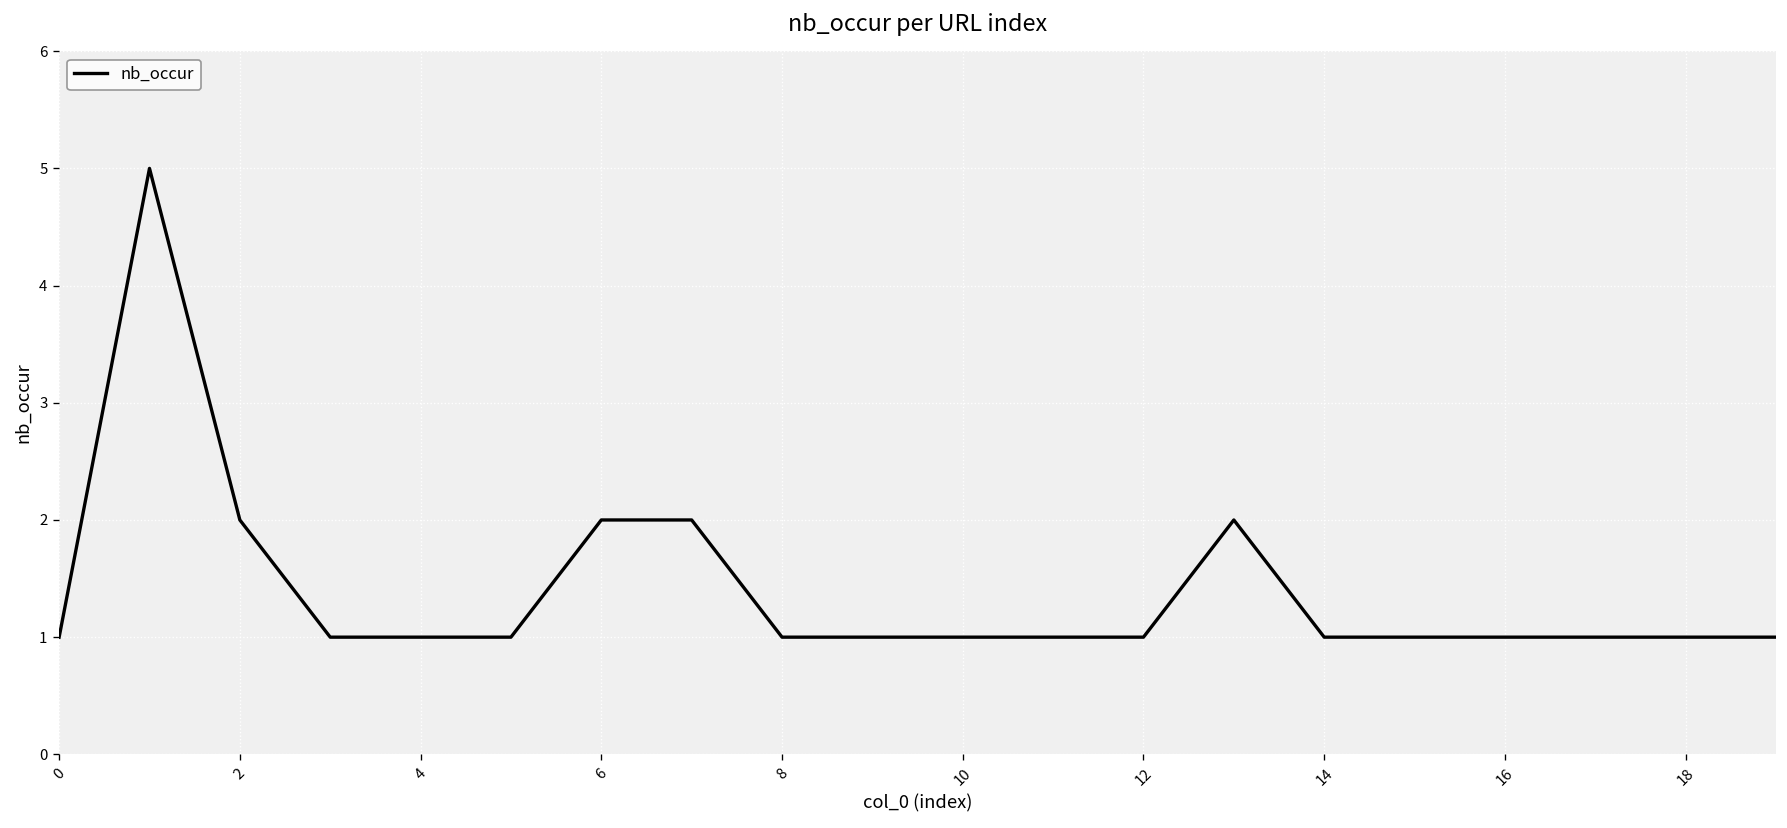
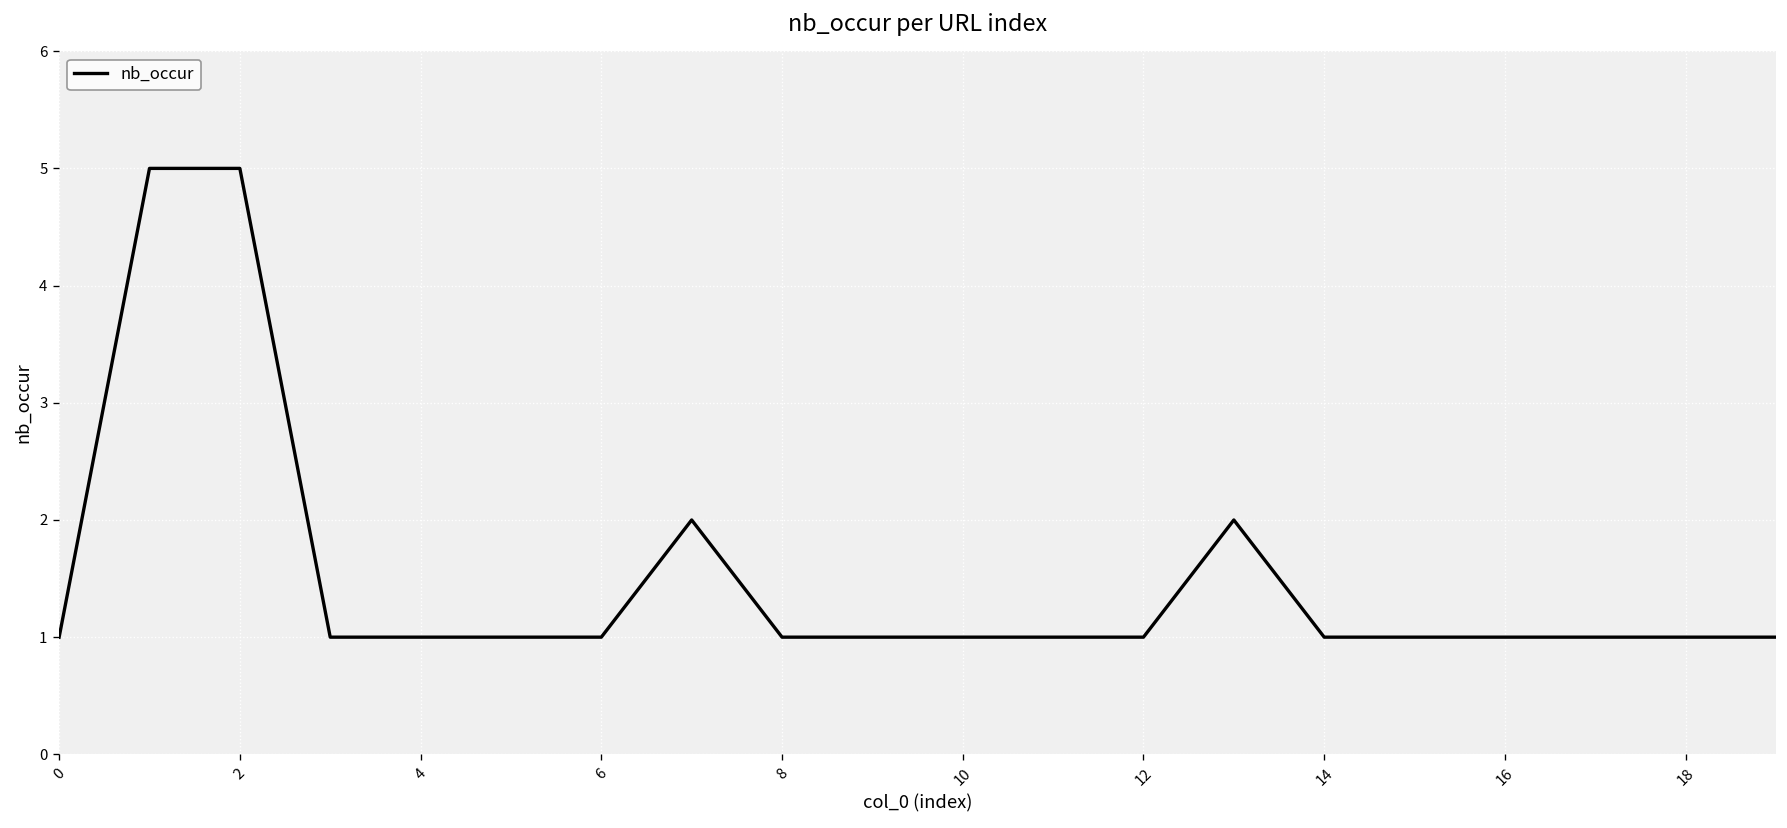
2: 2 -> 5
6: 2 -> 1
